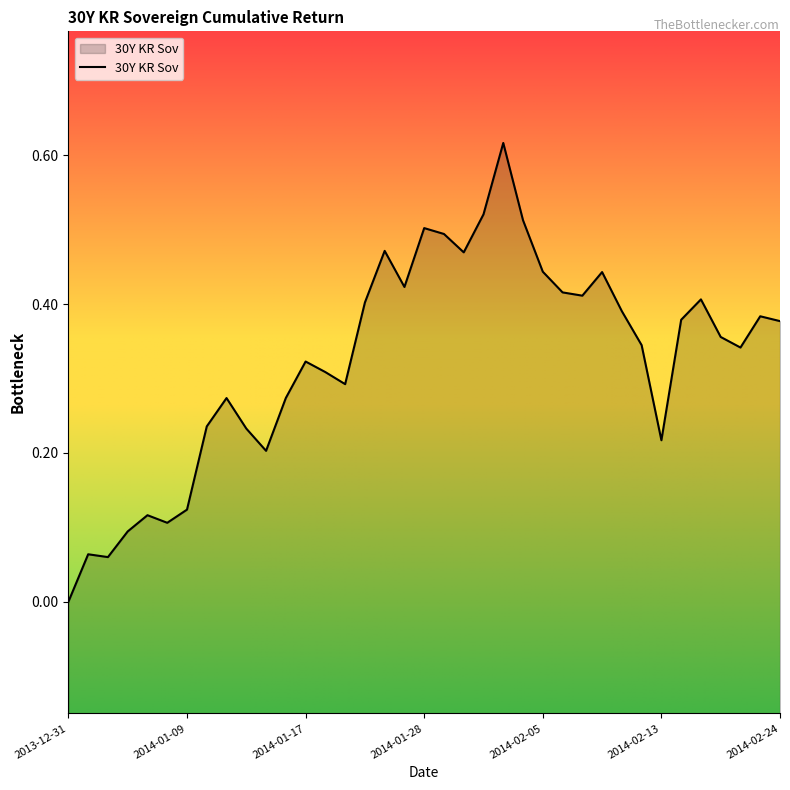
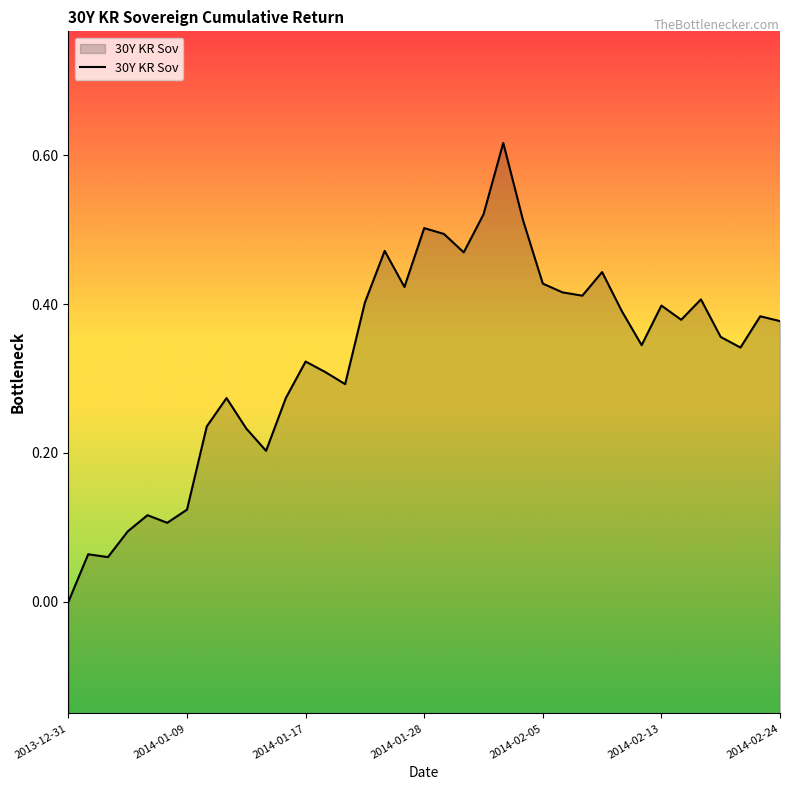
2014-02-05: 0.44 -> 0.43
2014-02-13: 0.22 -> 0.40
